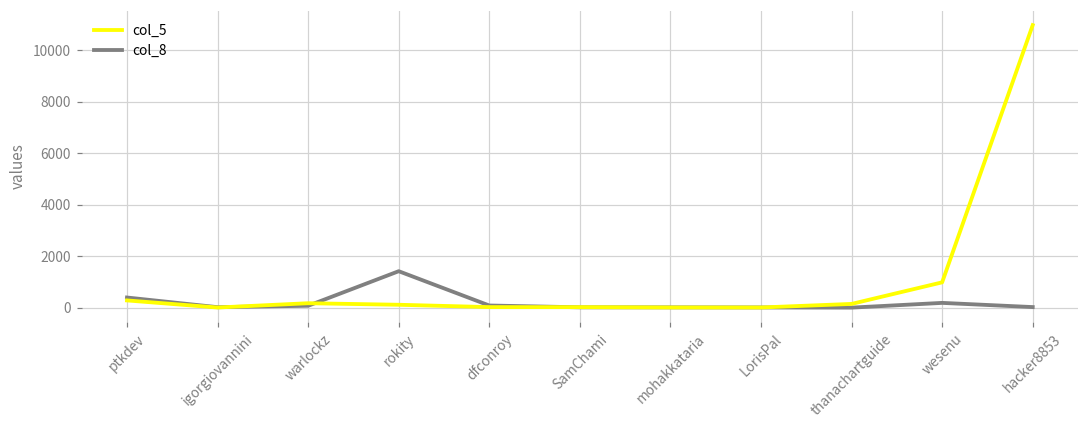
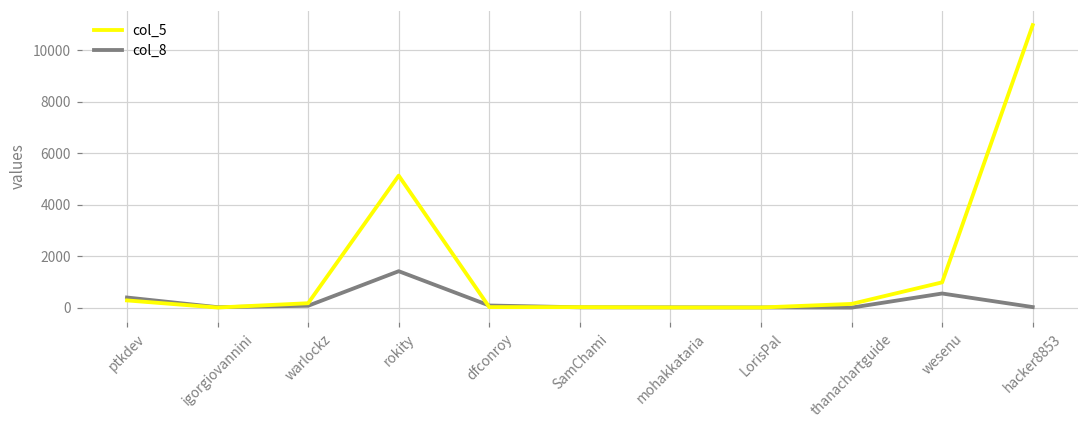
col_5, rokity: 100 -> 5100
col_8, wesenu: 200 -> 500
